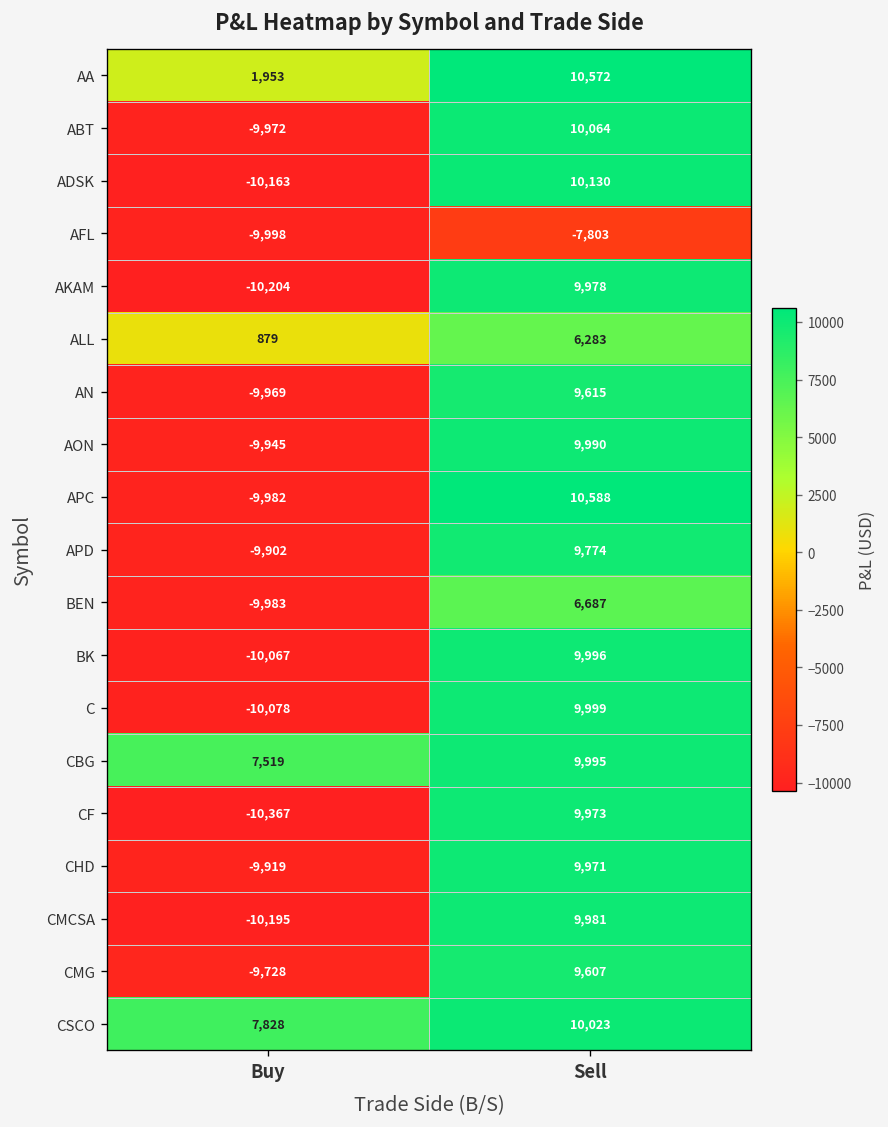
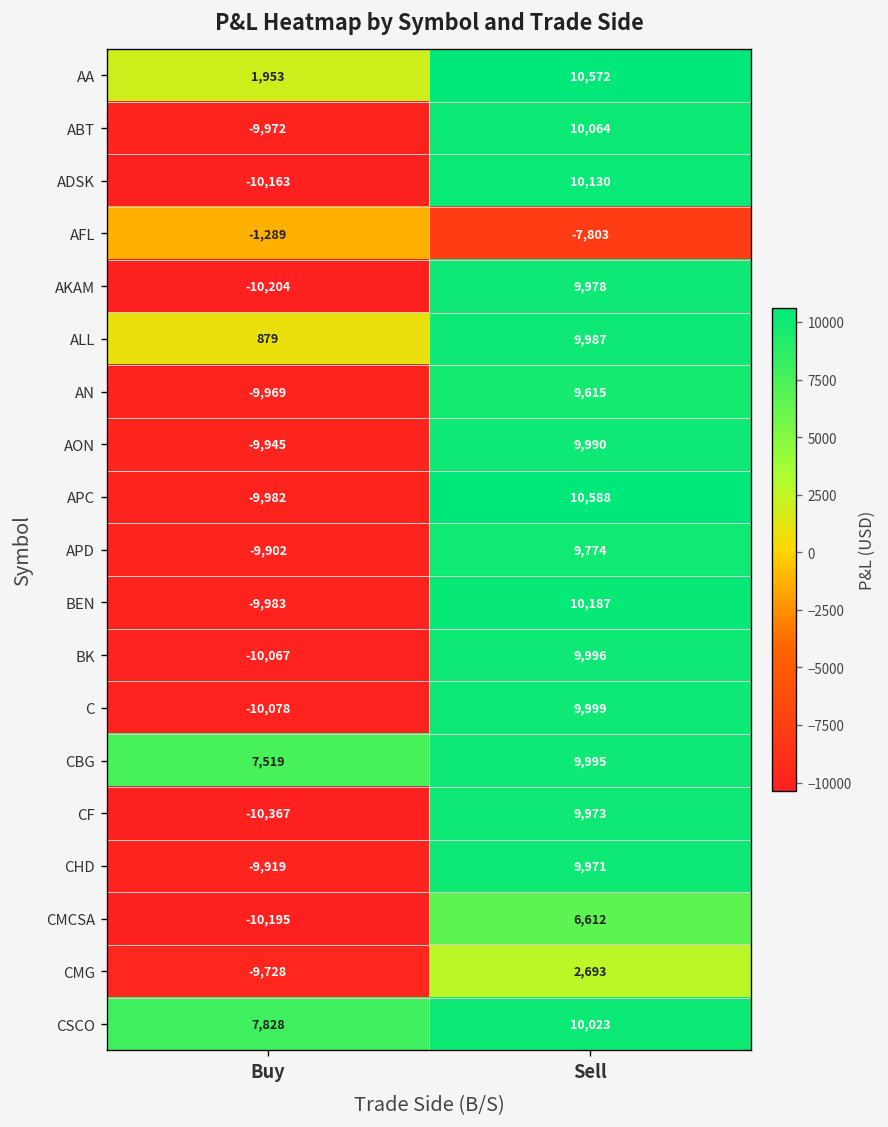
AFL, Buy: -9,998 -> -1,289
ALL, Sell: 6,283 -> 9,987
BEN, Sell: 6,687 -> 10,187
CMCSA, Sell: 9,981 -> 6,612
CMG, Sell: 9,607 -> 2,693
